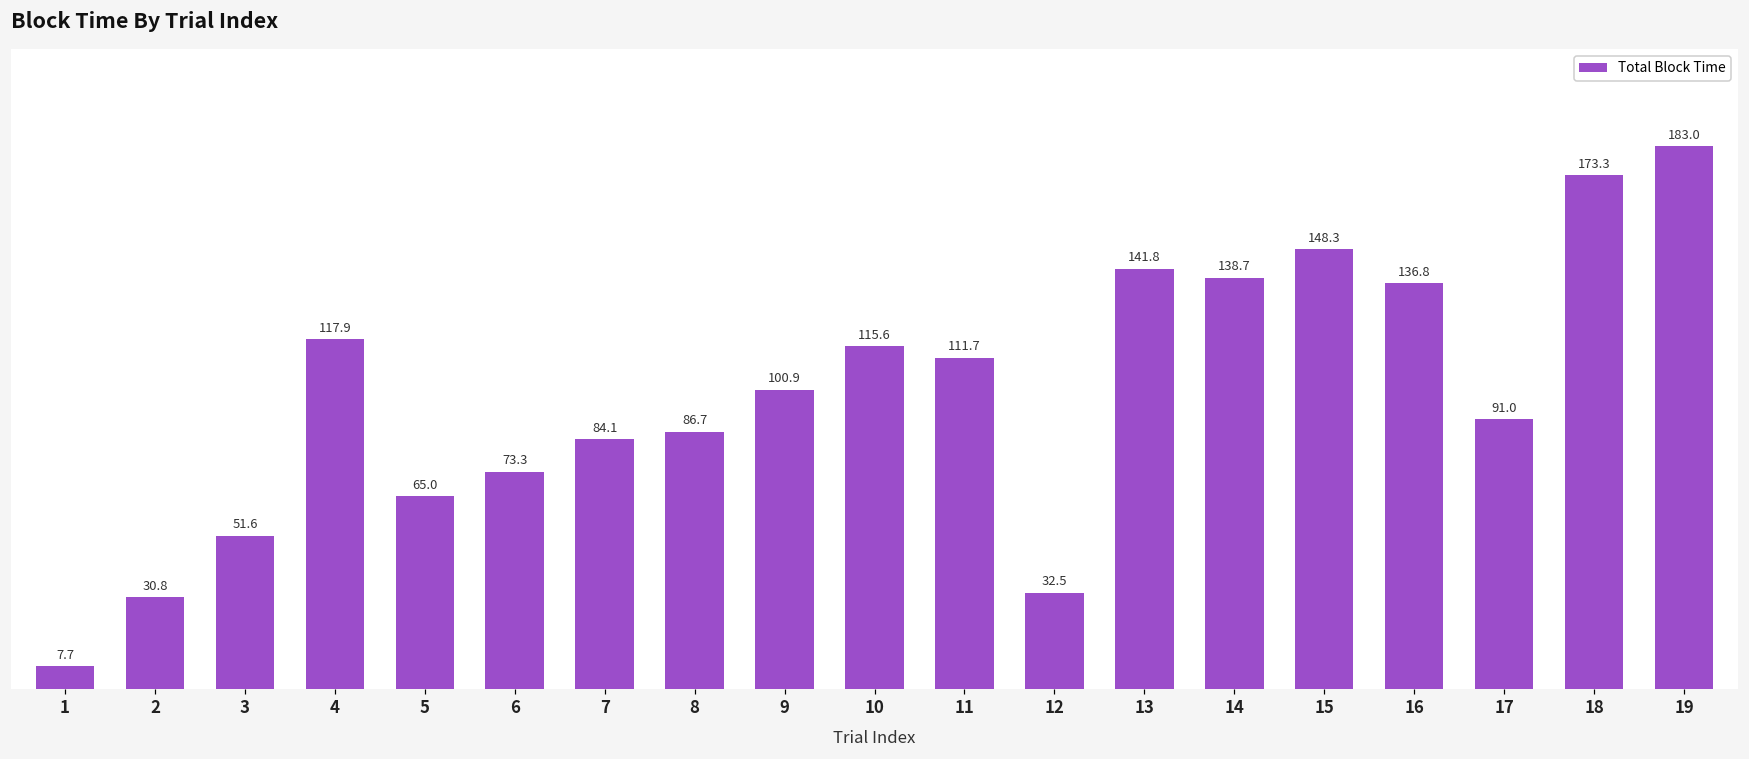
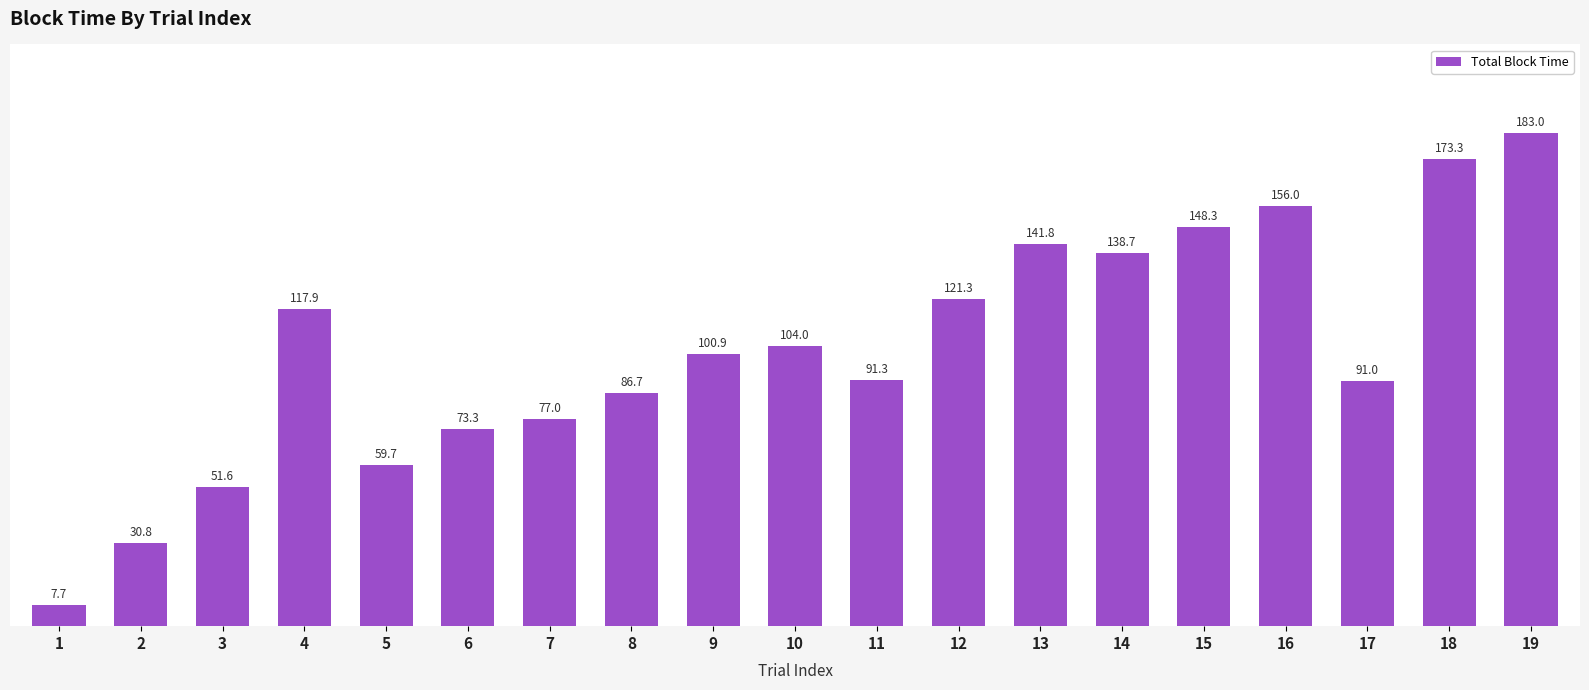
5: 65.0 -> 59.7
7: 84.1 -> 77.0
10: 115.6 -> 104.0
11: 111.7 -> 91.3
12: 32.5 -> 121.3
16: 136.8 -> 156.0
